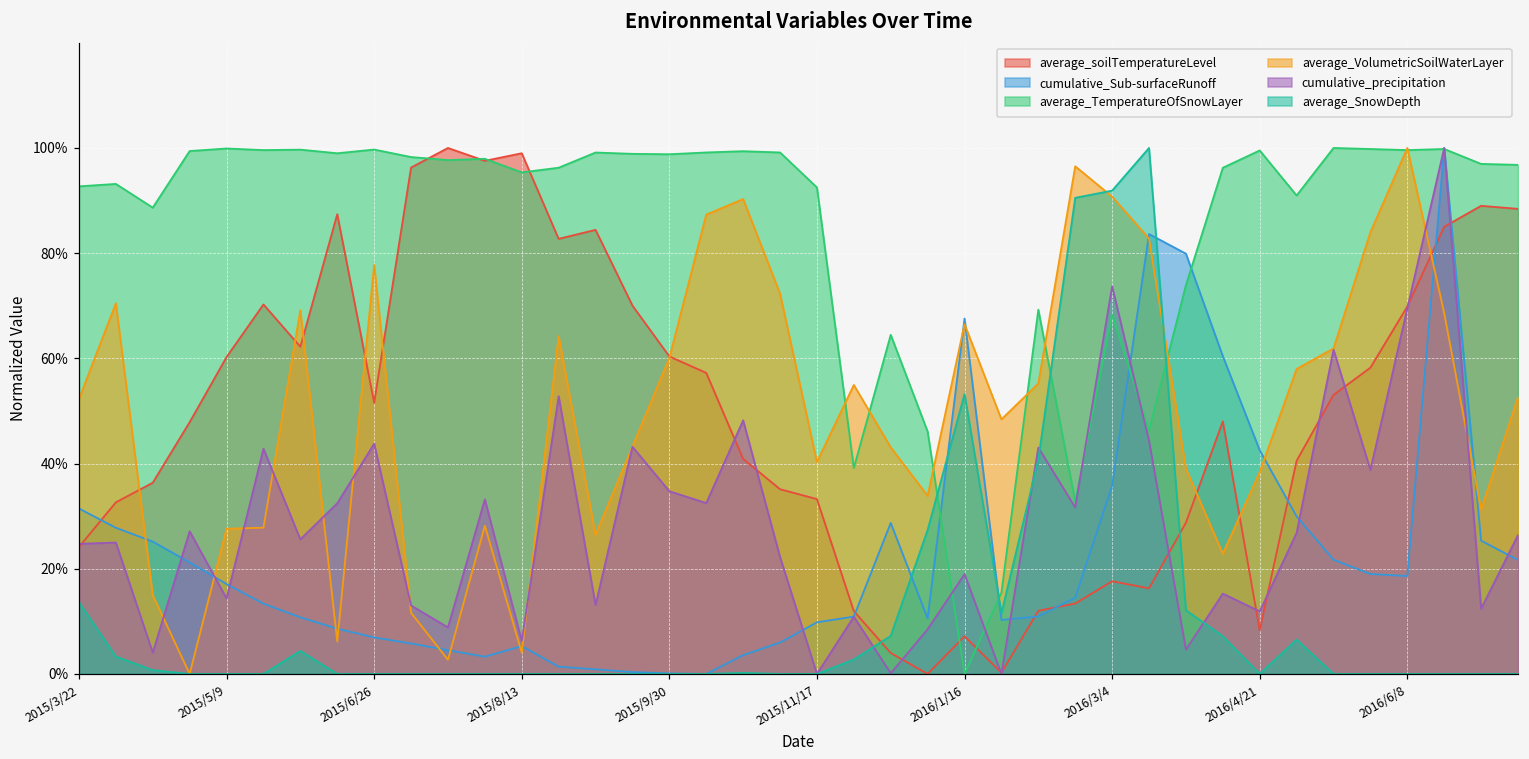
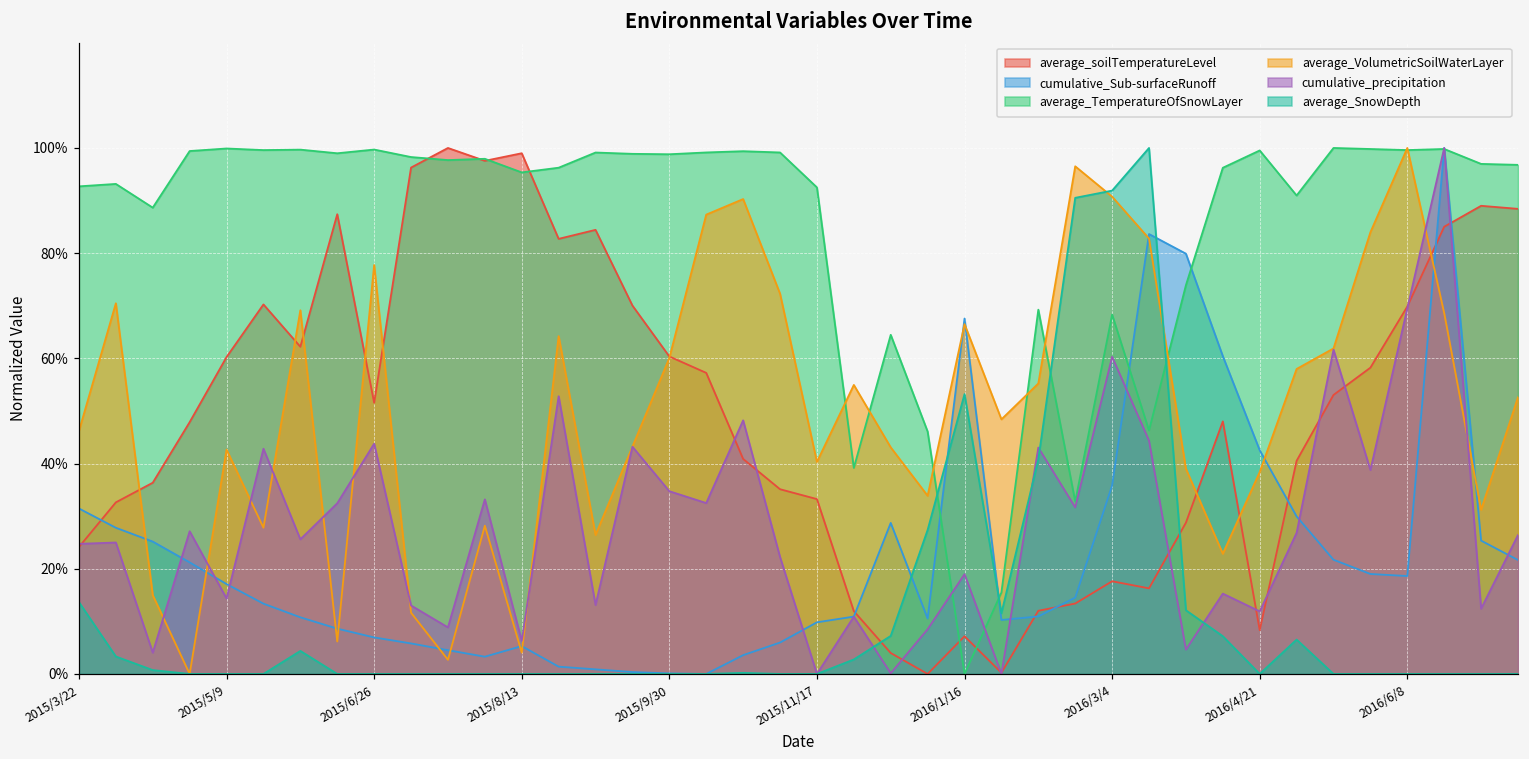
average_VolumetricSoilWaterLayer, 2015/3/22: 52% -> 46%
average_VolumetricSoilWaterLayer, 2015/5/9: 28% -> 43%
cumulative_precipitation, 2016/3/4: 74% -> 60%
